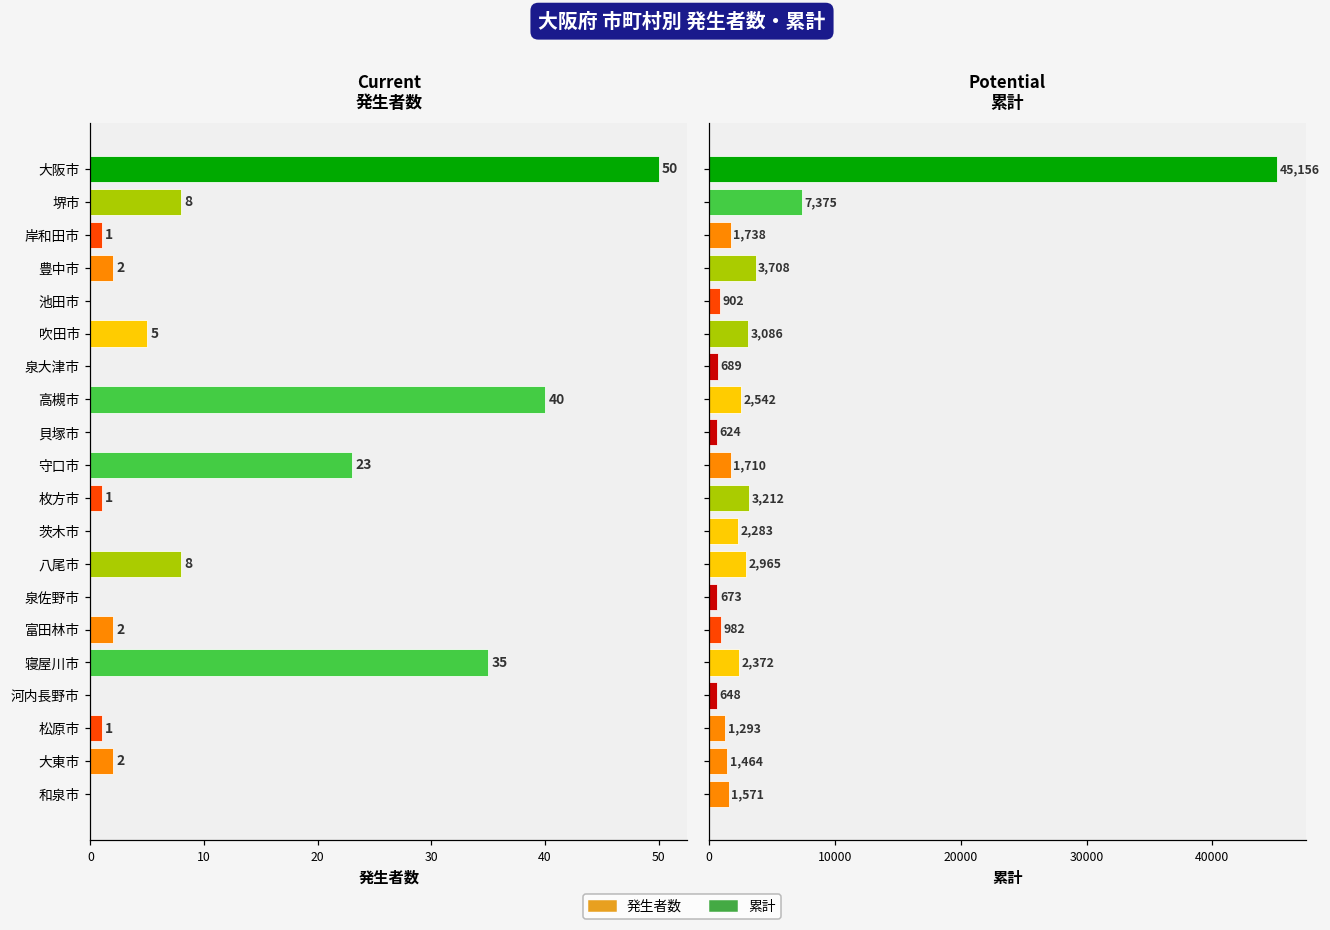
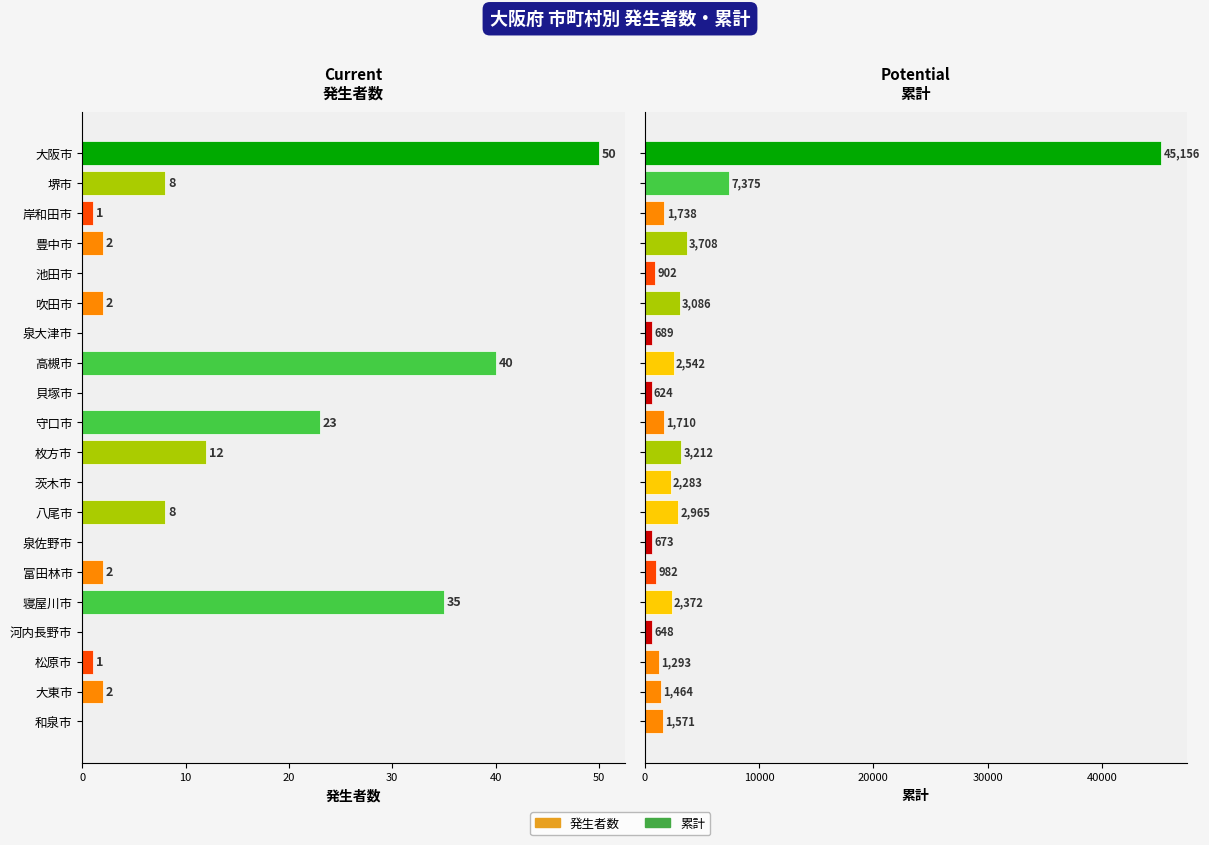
Current 発生者数, 吹田市: 5 -> 2
Current 発生者数, 枚方市: 1 -> 12
